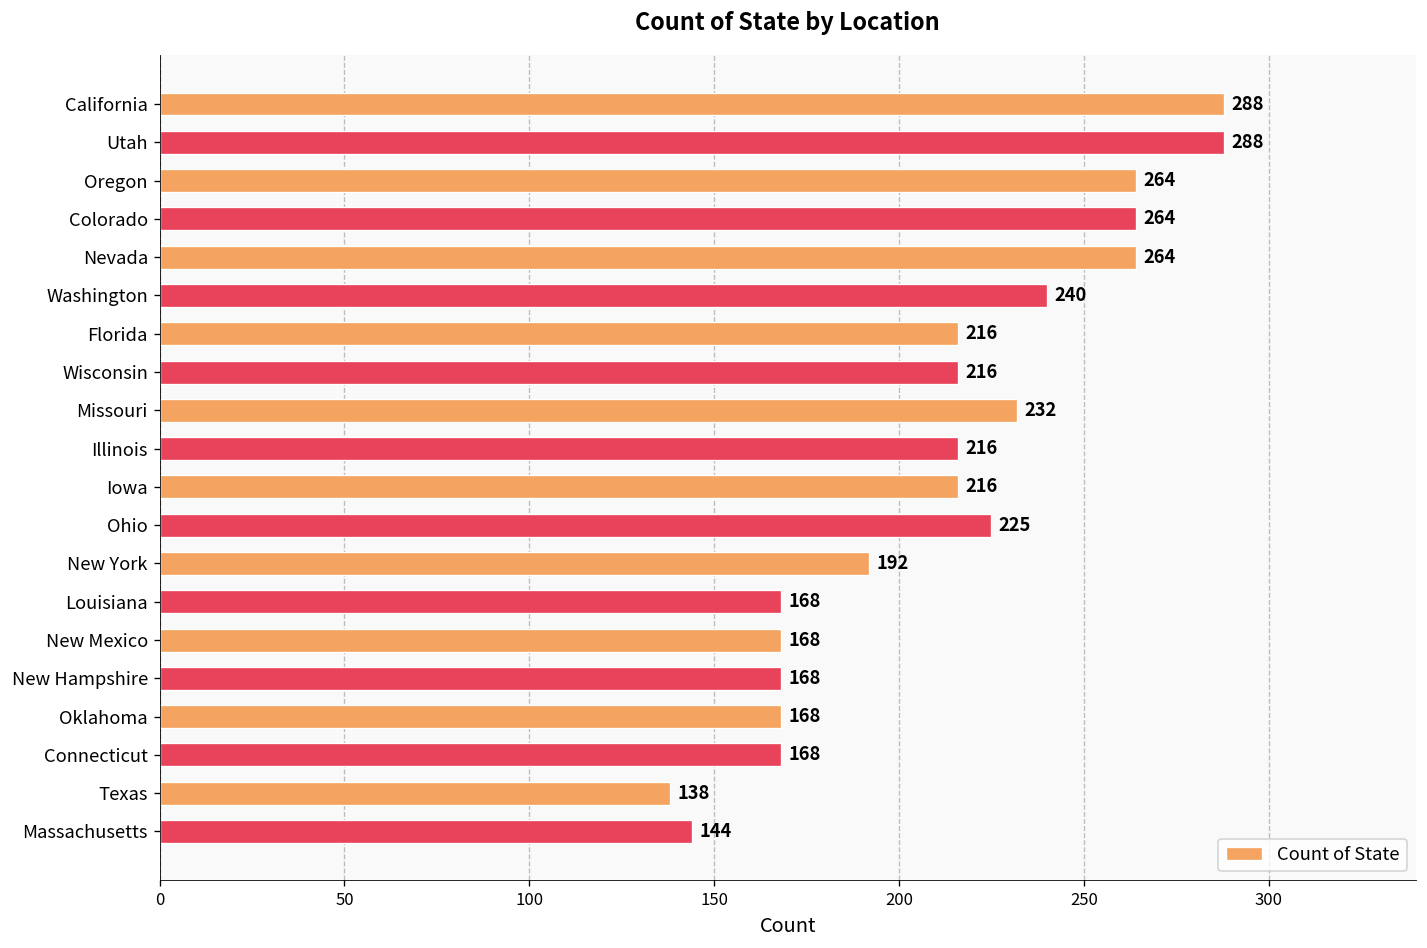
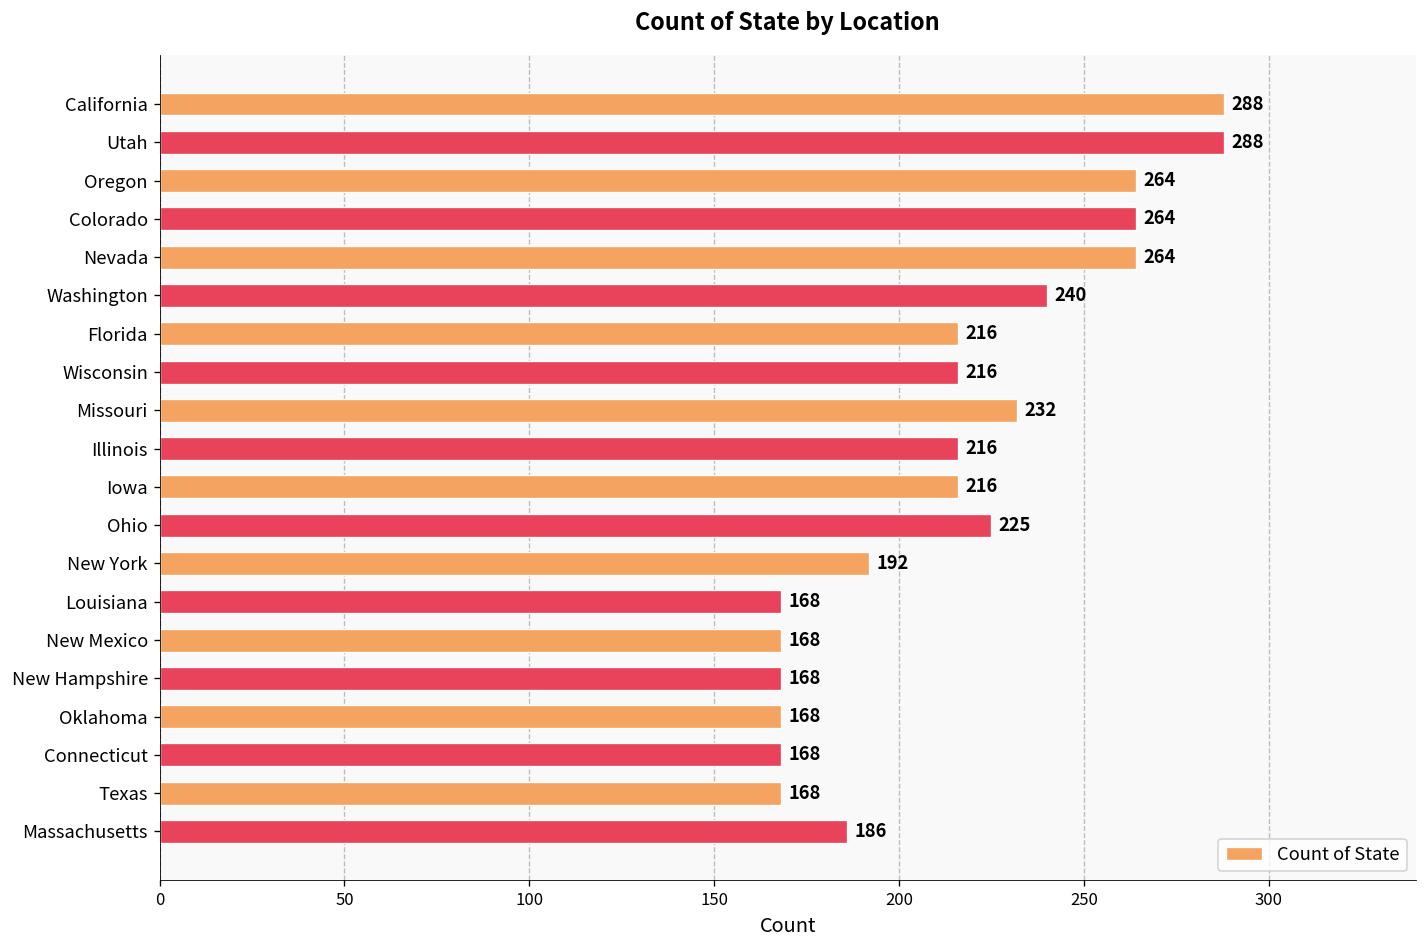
Texas: 138 -> 168
Massachusetts: 144 -> 186
